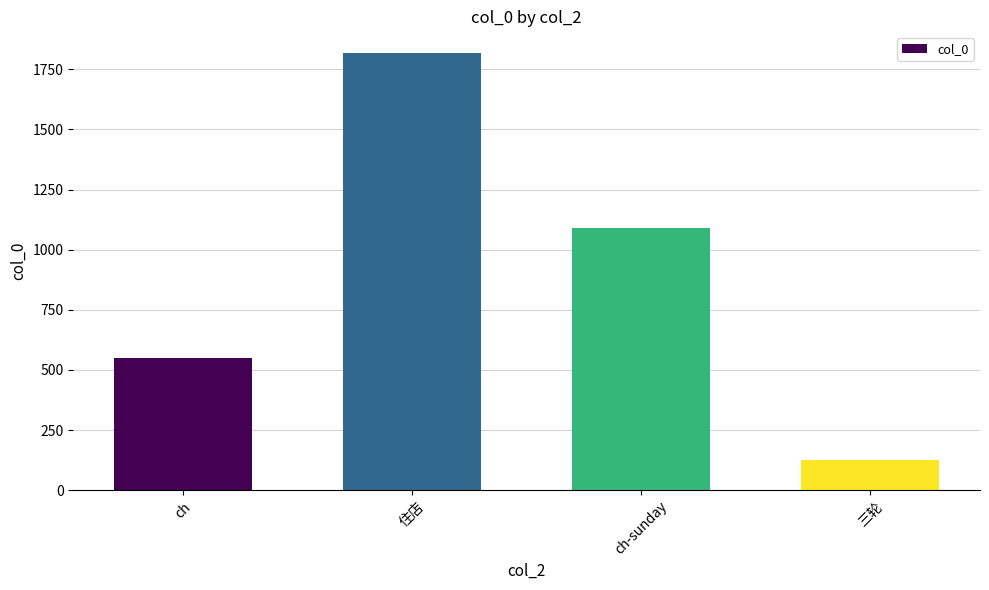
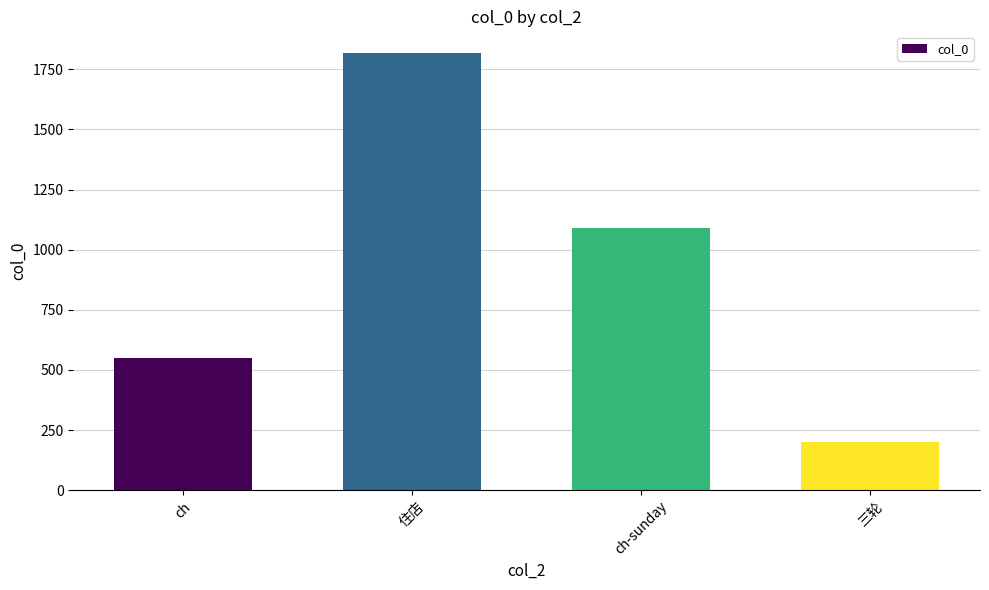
三轮: 130 -> 200
